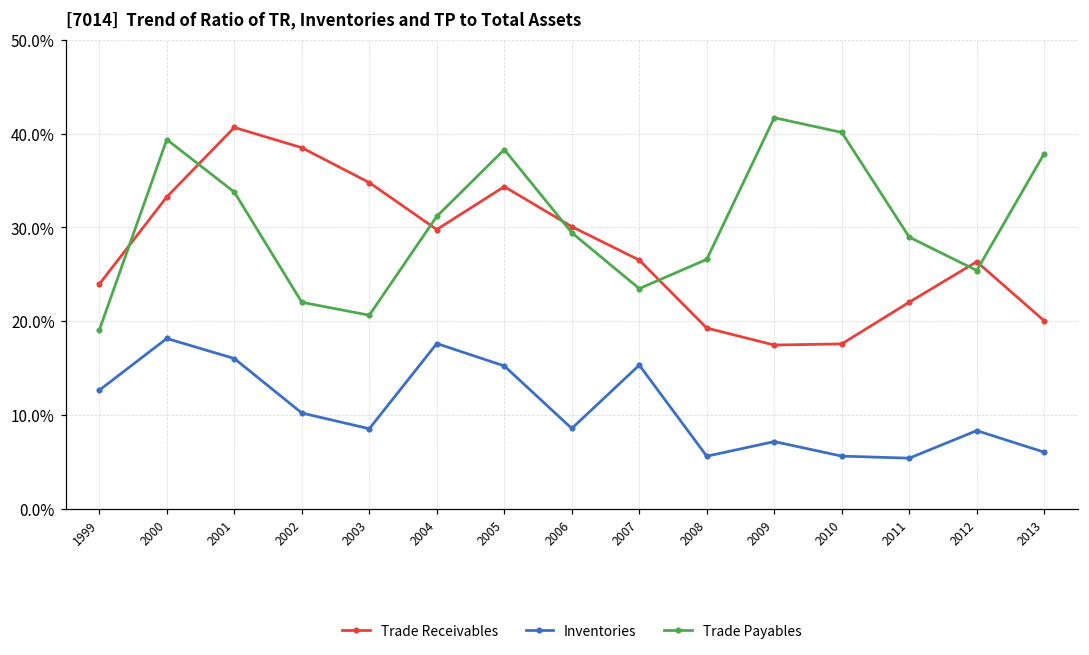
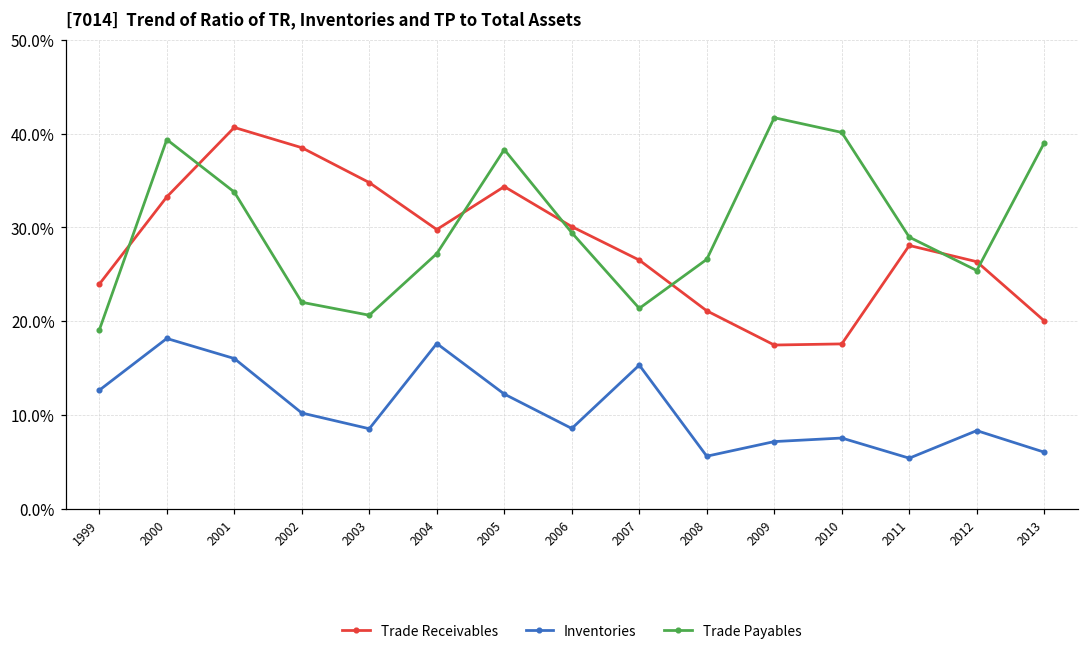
Trade Payables, 2004: 31% -> 27%
Inventories, 2005: 15% -> 12%
Trade Payables, 2007: 23% -> 21%
Trade Receivables, 2008: 19% -> 21%
Inventories, 2010: 6% -> 8%
Trade Receivables, 2011: 22% -> 28%
Trade Payables, 2013: 38% -> 39%
